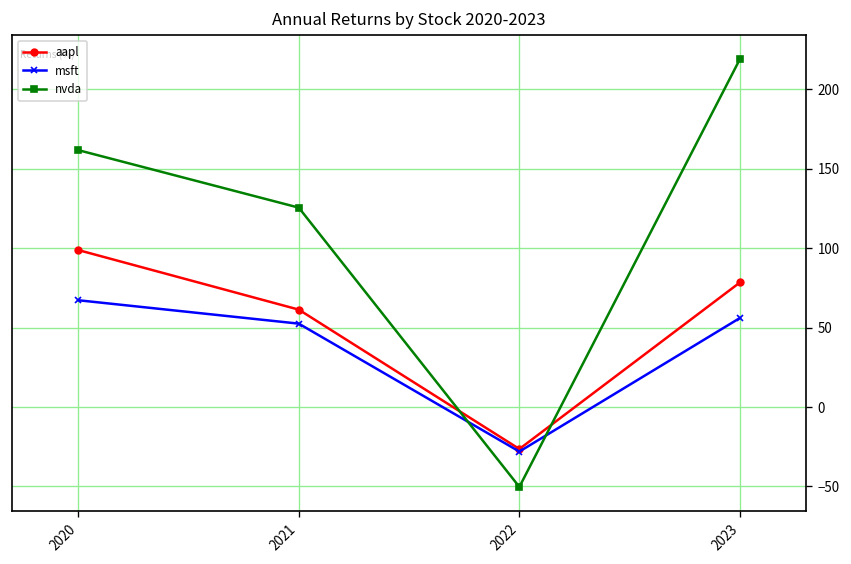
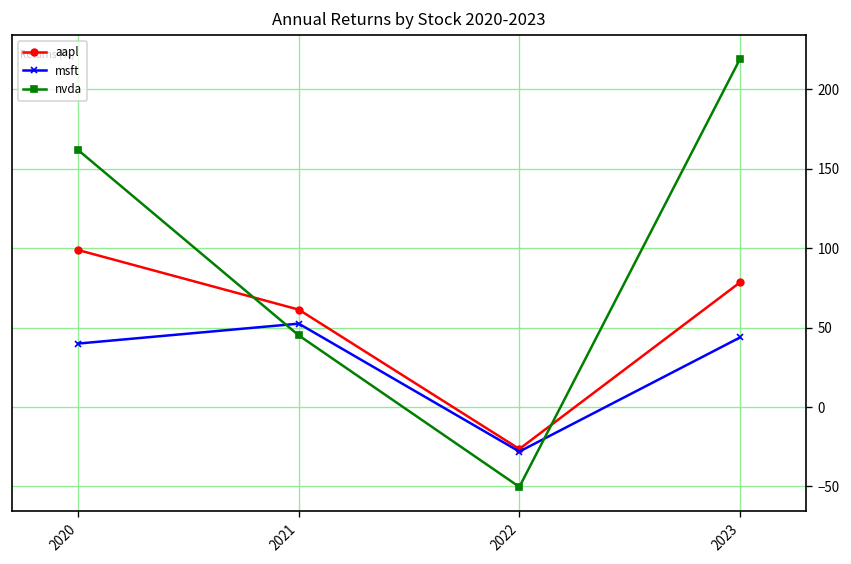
msft, 2020: 67 -> 40
nvda, 2021: 125 -> 45
msft, 2023: 56 -> 44
